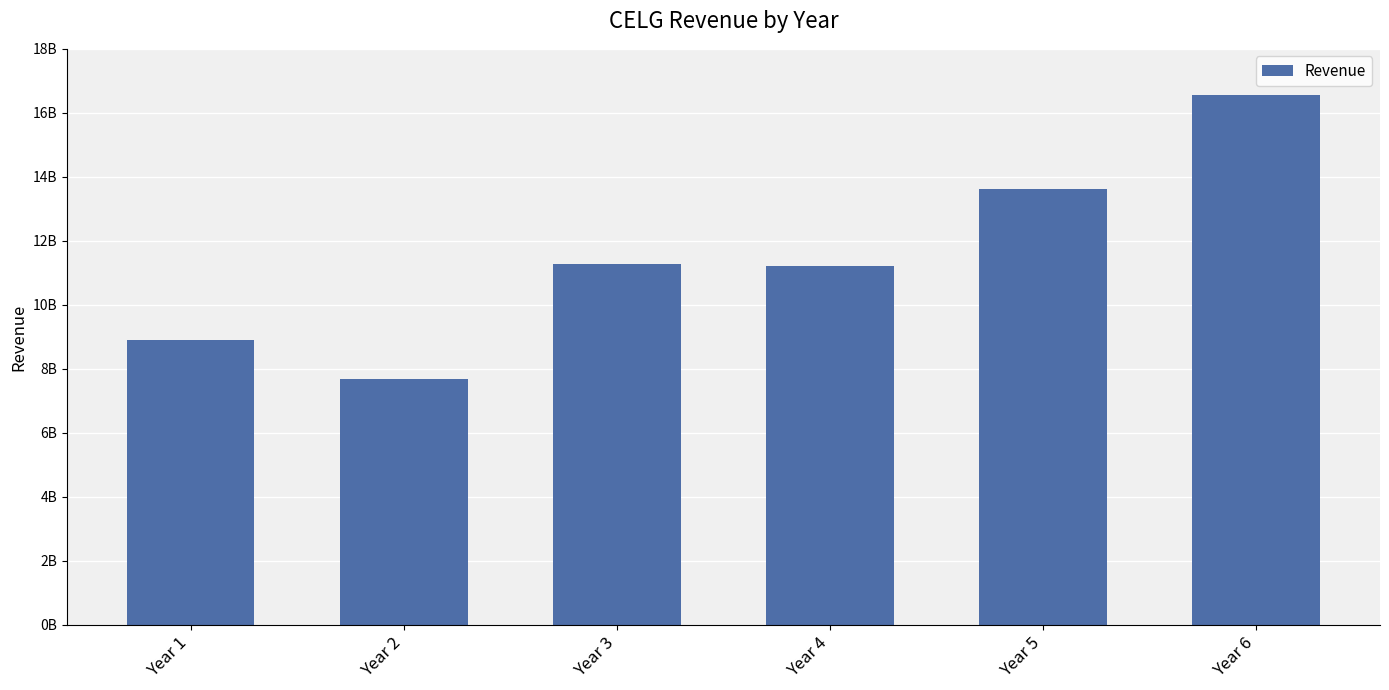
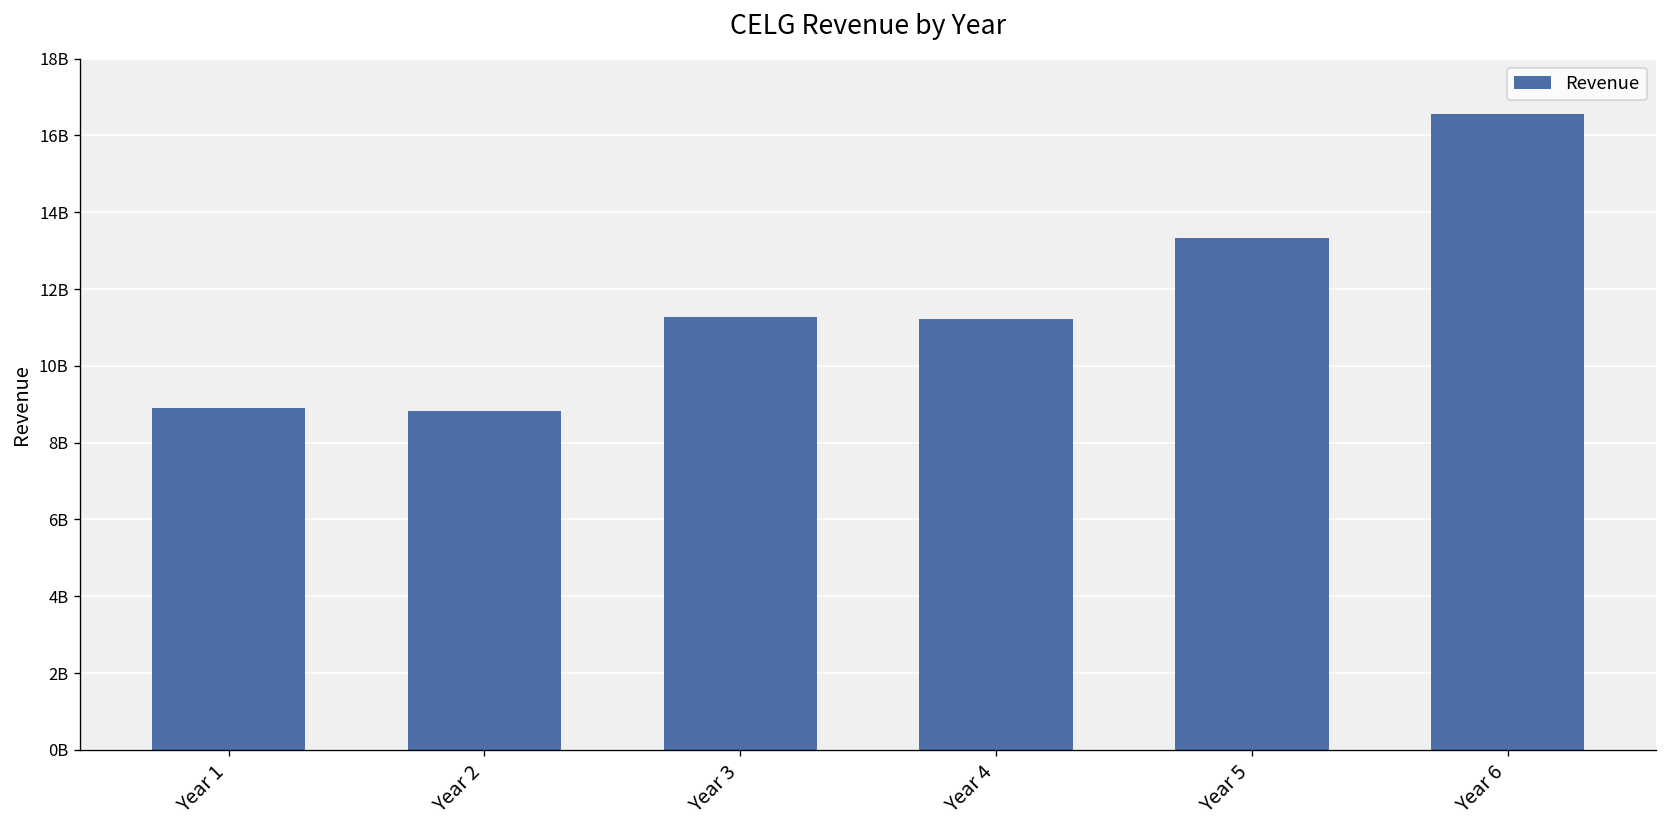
Year 2: 7700000000 -> 8800000000
Year 5: 13600000000 -> 13300000000
